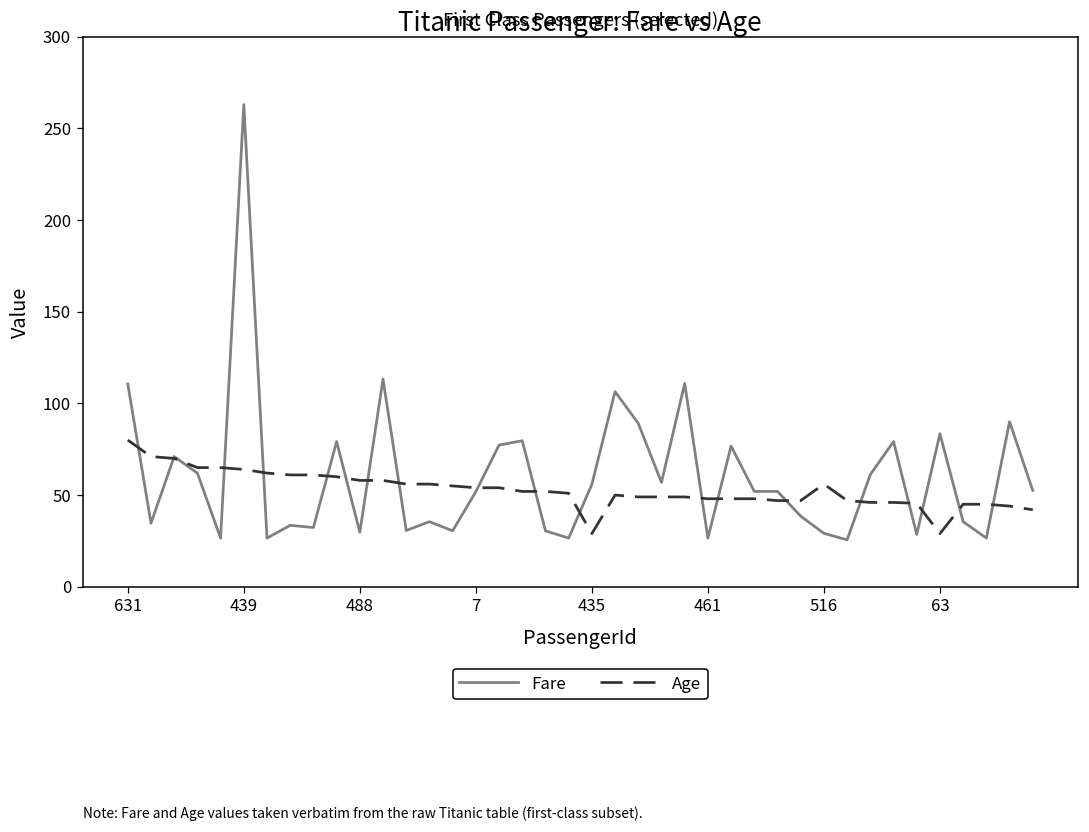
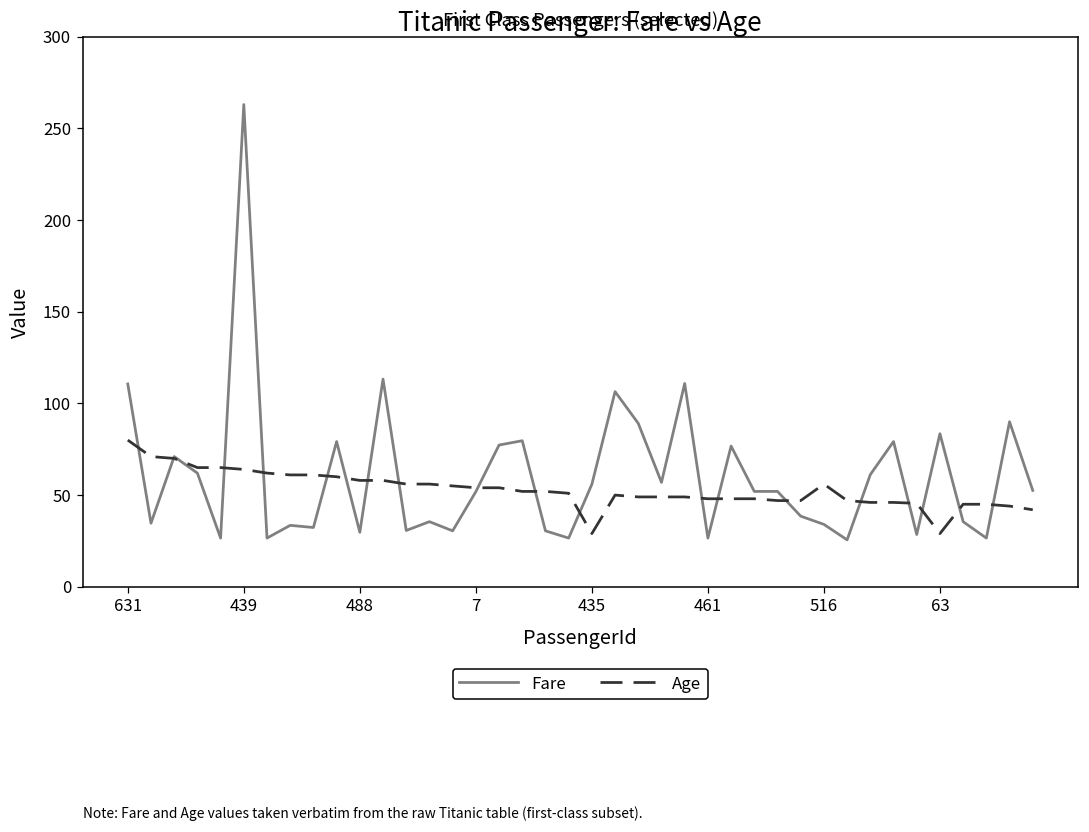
Fare, 516: 29 -> 34
